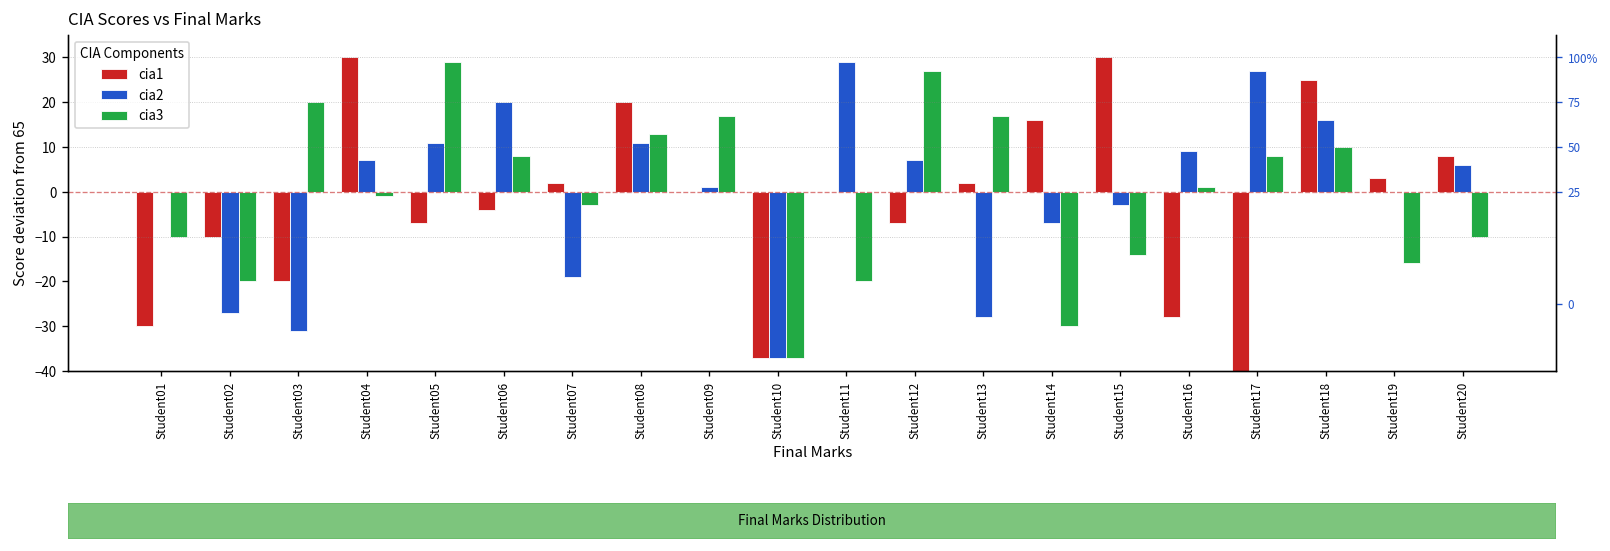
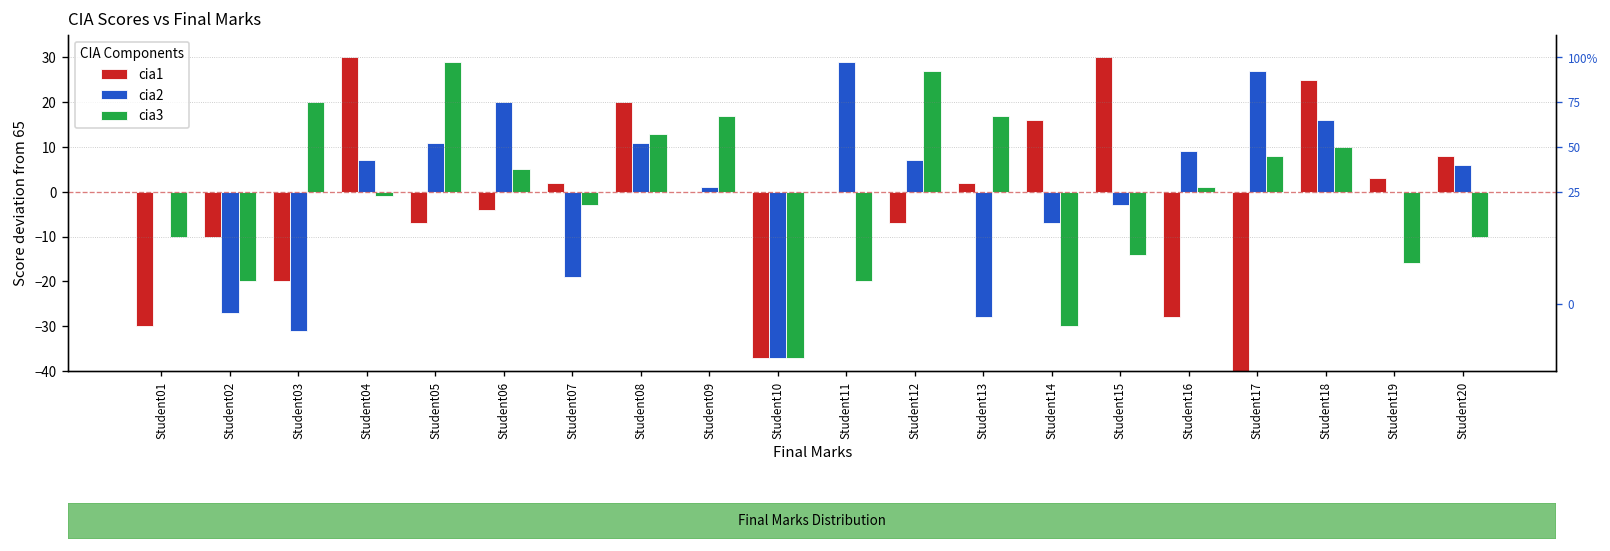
cia3, Student06: 8 -> 5
